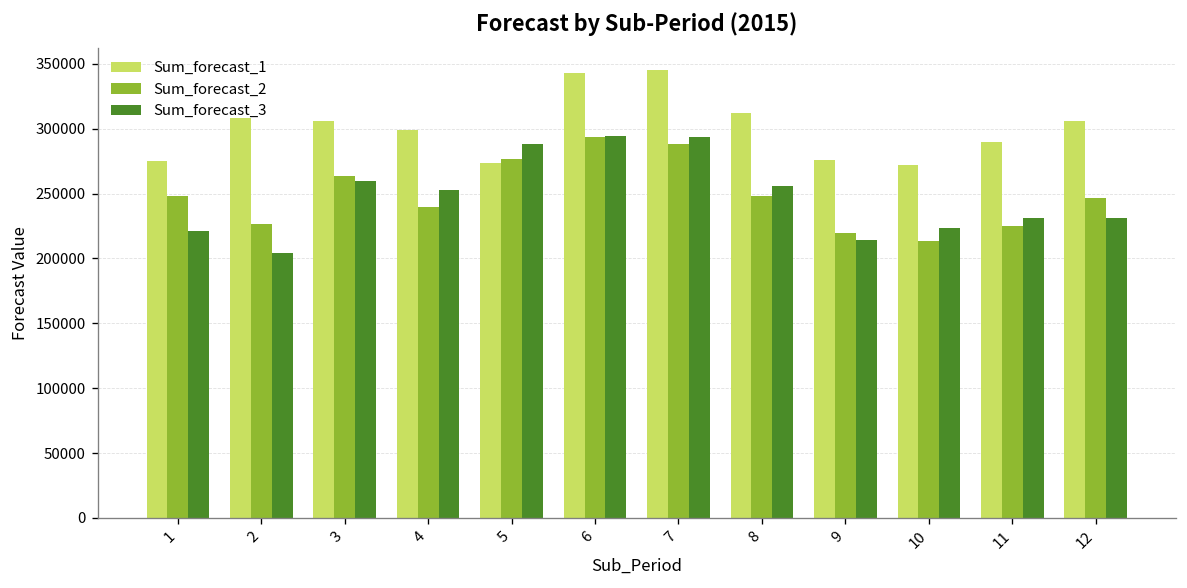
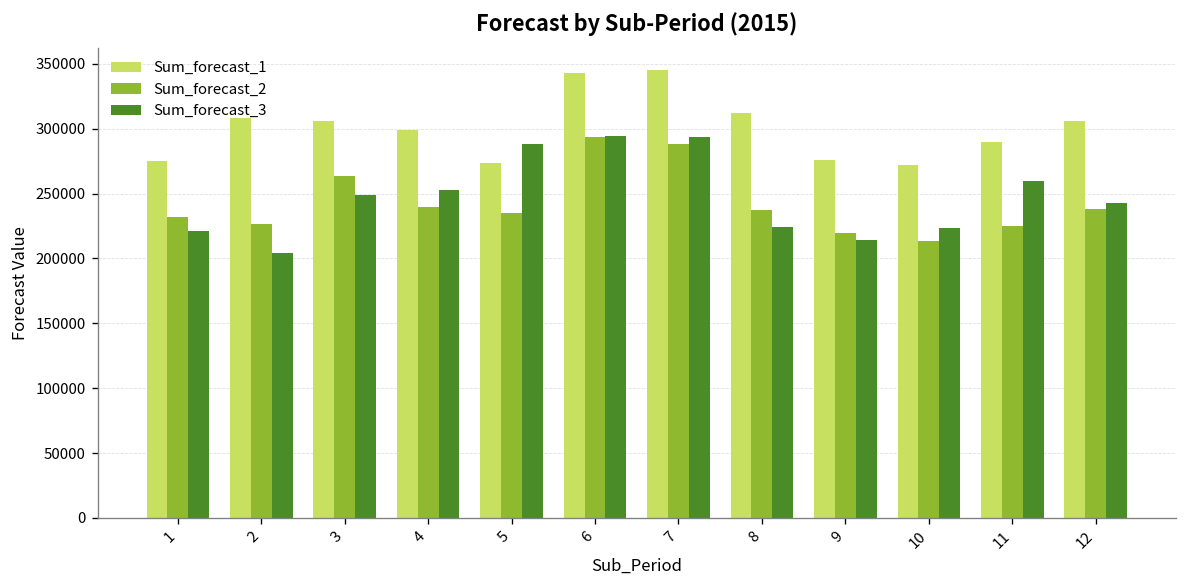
Sum_forecast_2, 1: 248000 -> 232000
Sum_forecast_3, 3: 260000 -> 249000
Sum_forecast_2, 5: 277000 -> 235000
Sum_forecast_2, 8: 248000 -> 237000
Sum_forecast_3, 8: 255000 -> 224000
Sum_forecast_3, 11: 231000 -> 260000
Sum_forecast_2, 12: 246000 -> 238000
Sum_forecast_3, 12: 231000 -> 243000
